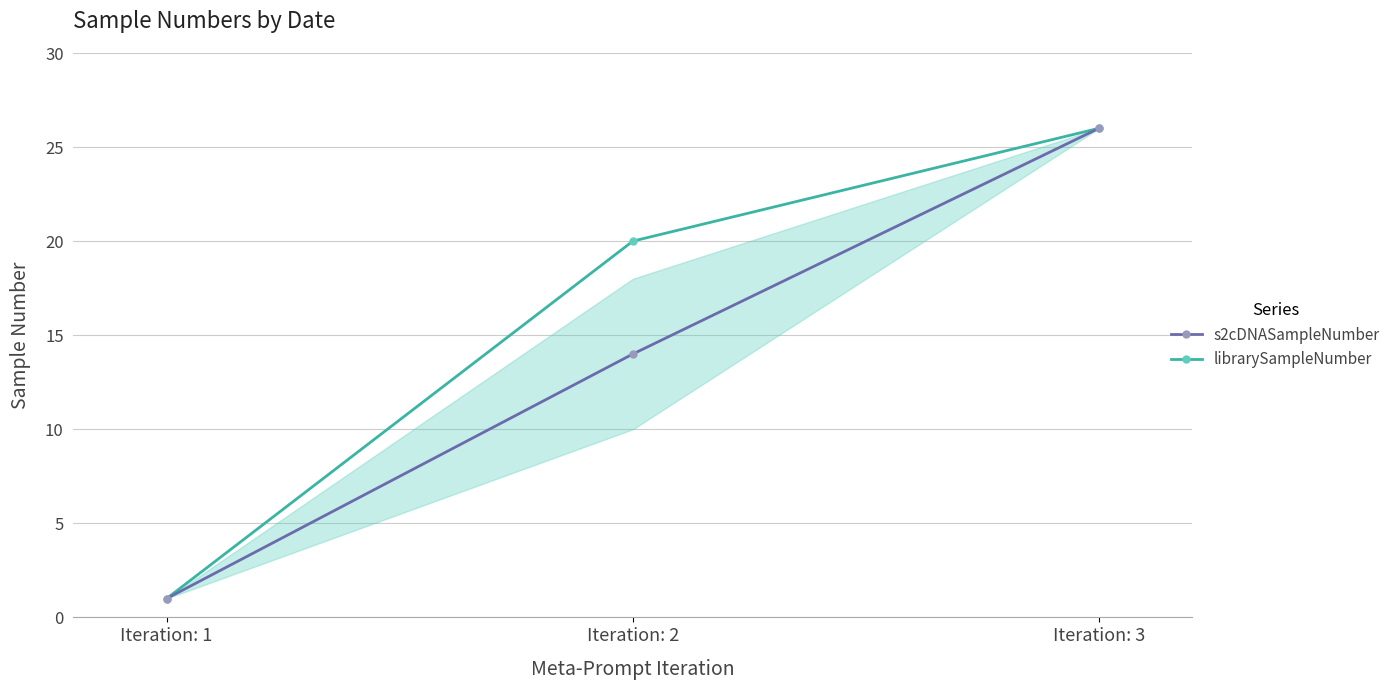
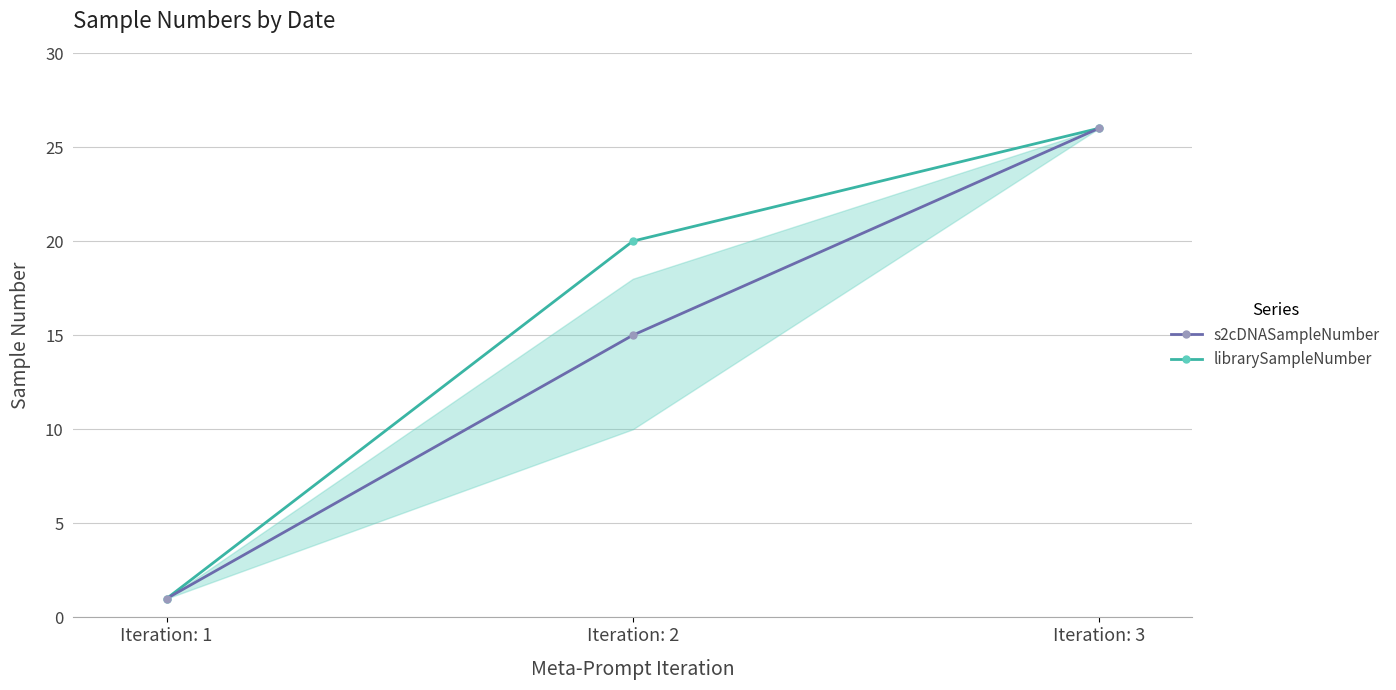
s2cDNASampleNumber, Iteration: 2: 14 -> 15
